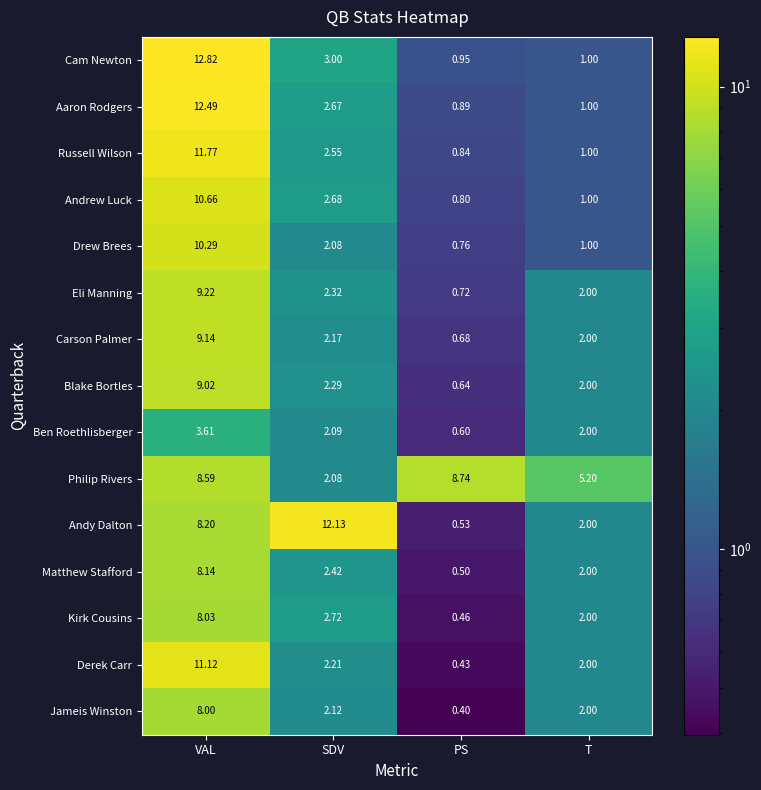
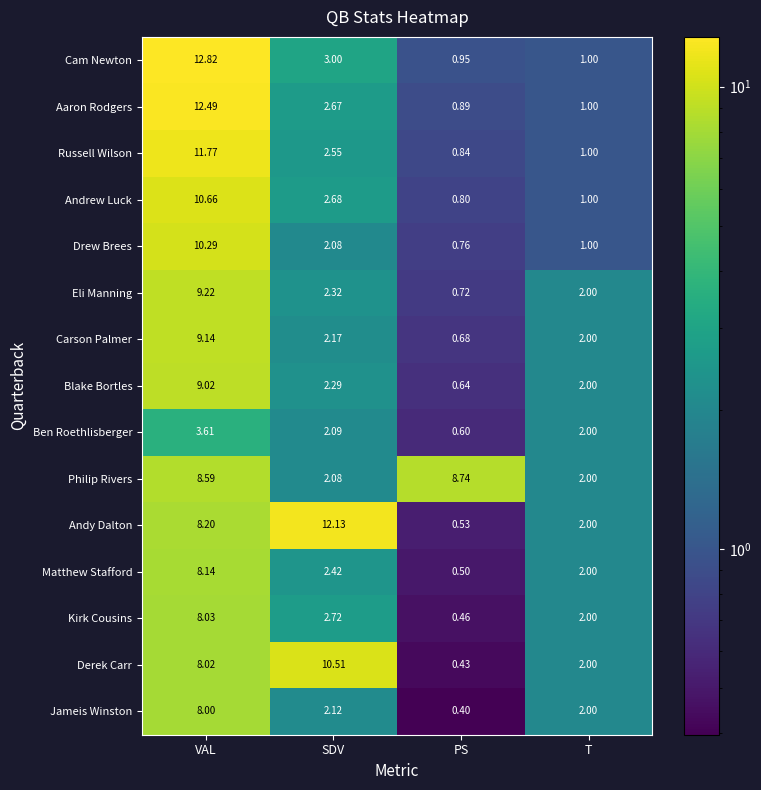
Philip Rivers, T: 5.20 -> 2.00
Derek Carr, VAL: 11.12 -> 8.02
Derek Carr, SDV: 2.21 -> 10.51
